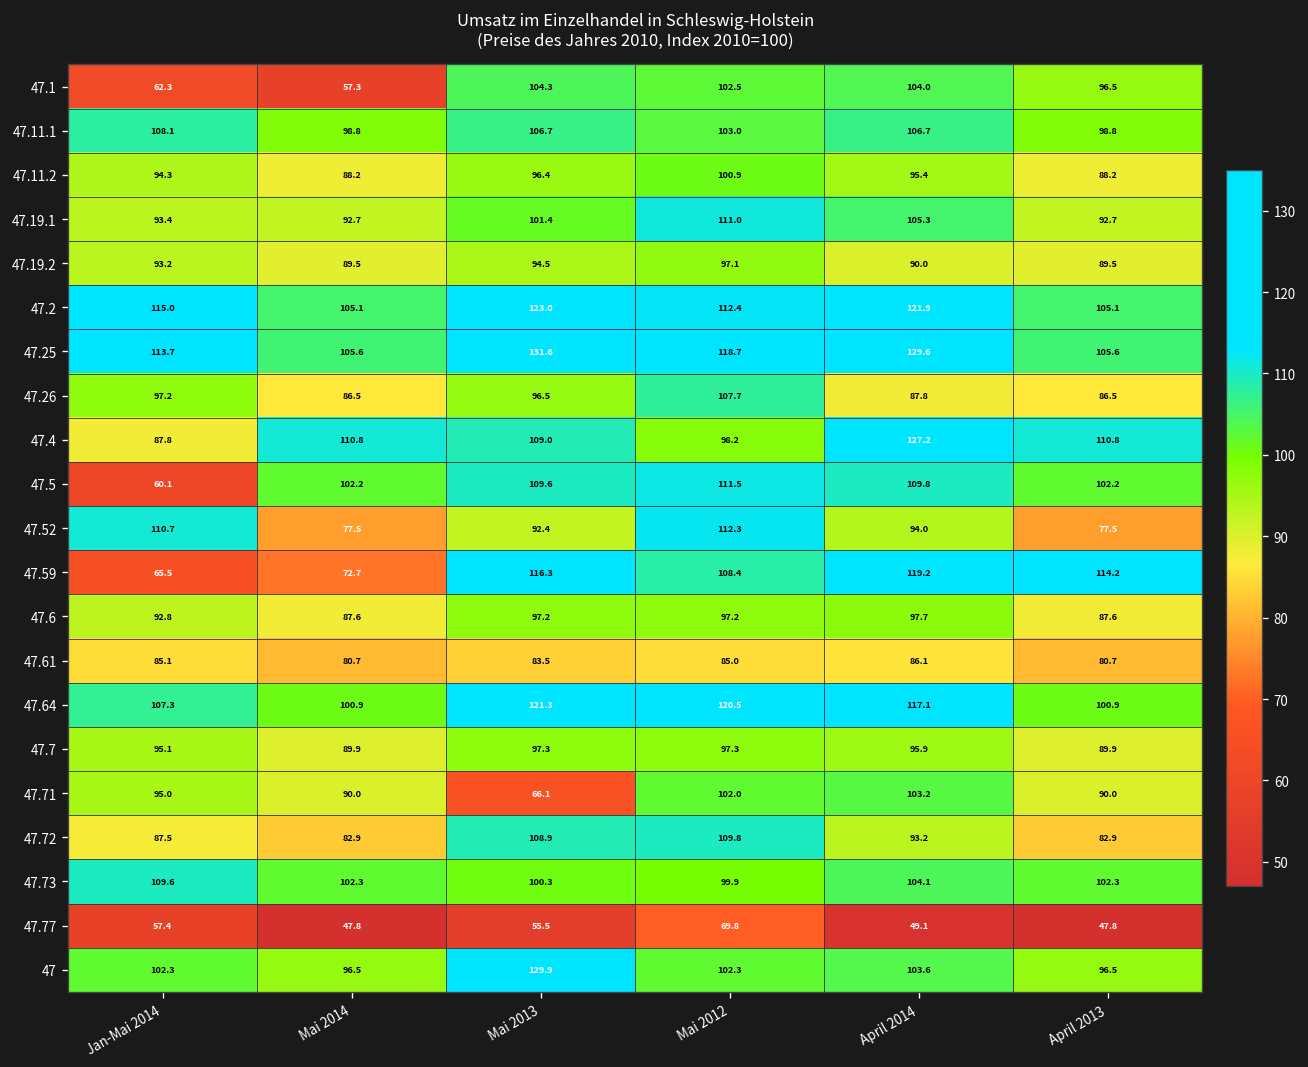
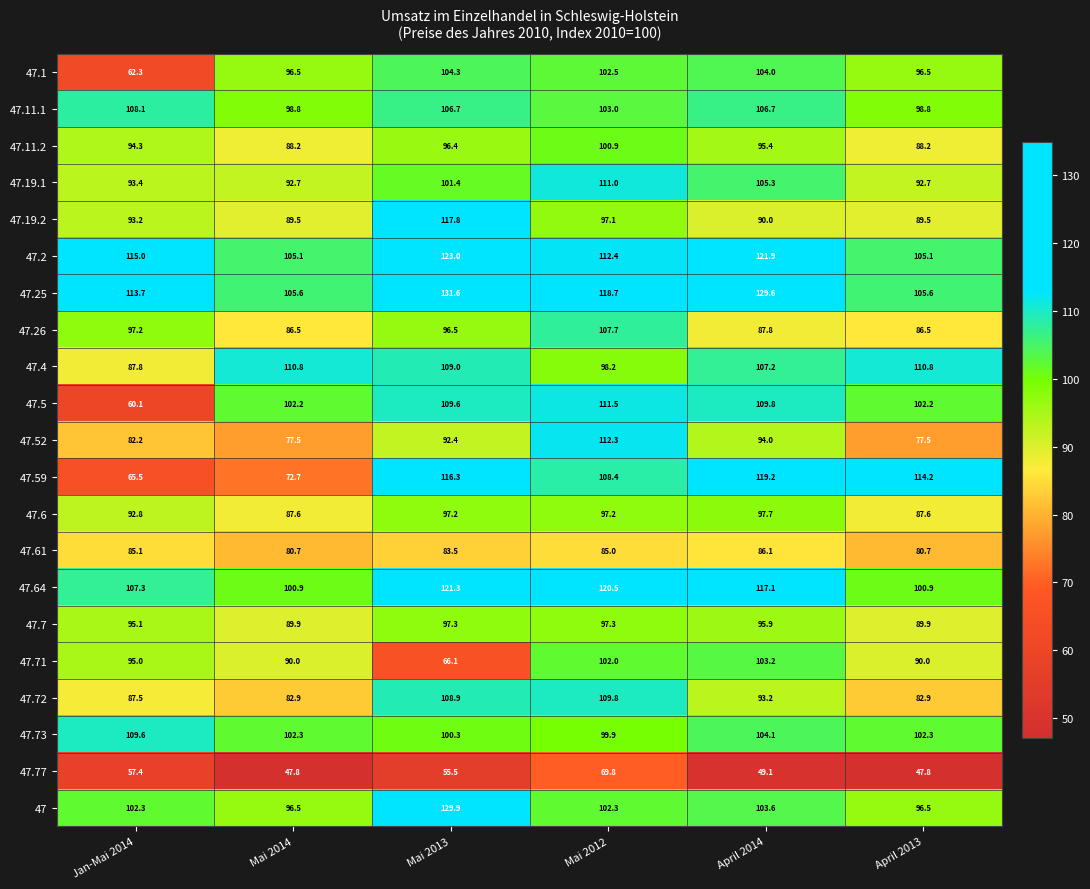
47.1, Mai 2014: 57.3 -> 96.5
47.19.2, Mai 2013: 94.5 -> 117.8
47.4, April 2014: 127.2 -> 107.2
47.52, Jan-Mai 2014: 110.7 -> 82.2
